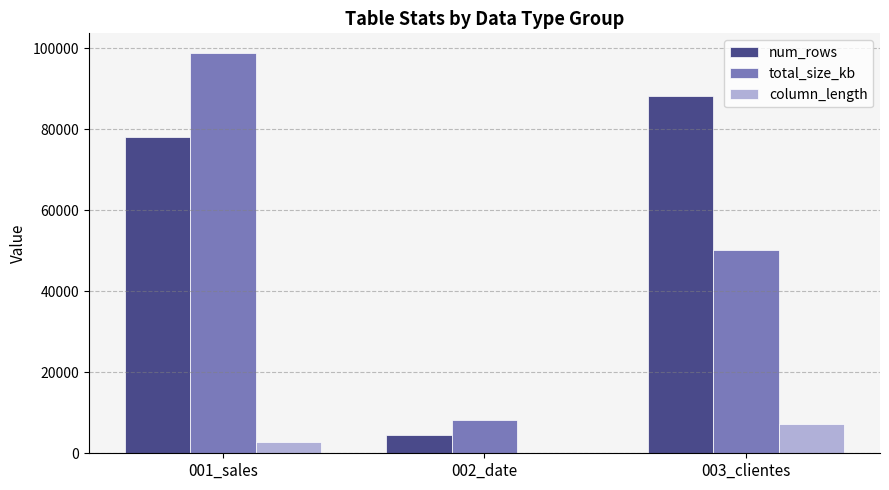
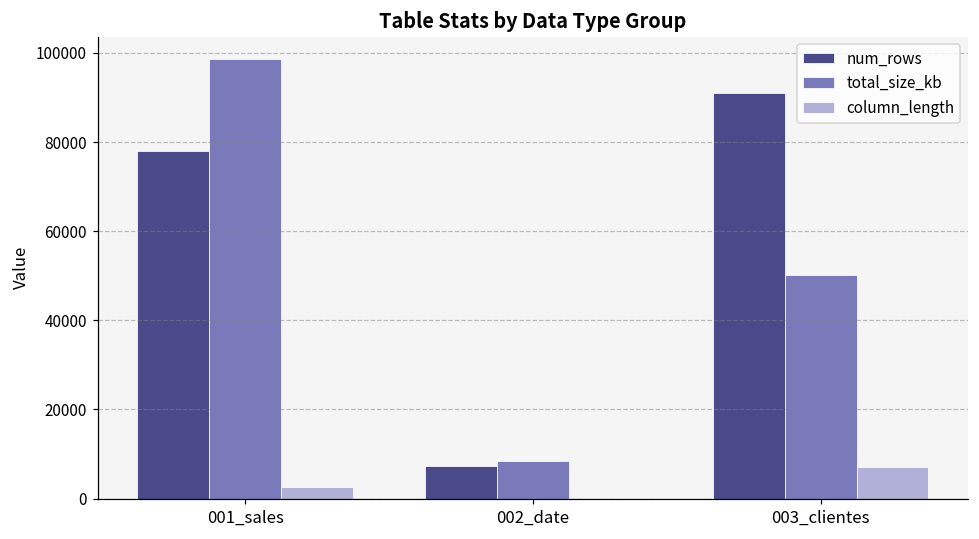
num_rows, 002_date: 5000 -> 7000
num_rows, 003_clientes: 88000 -> 91000
